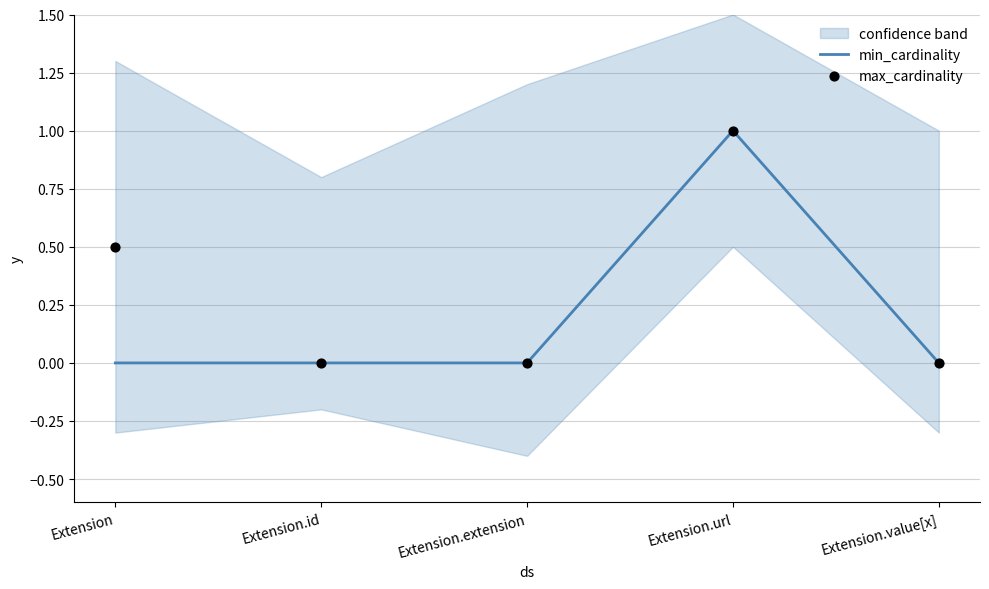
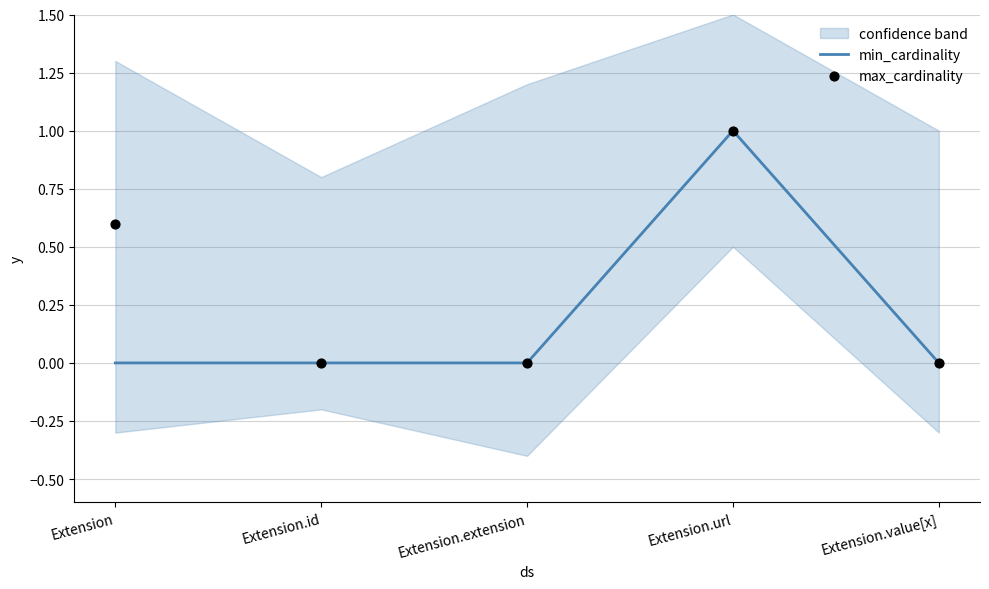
max_cardinality, Extension: 0.5 -> 0.6
